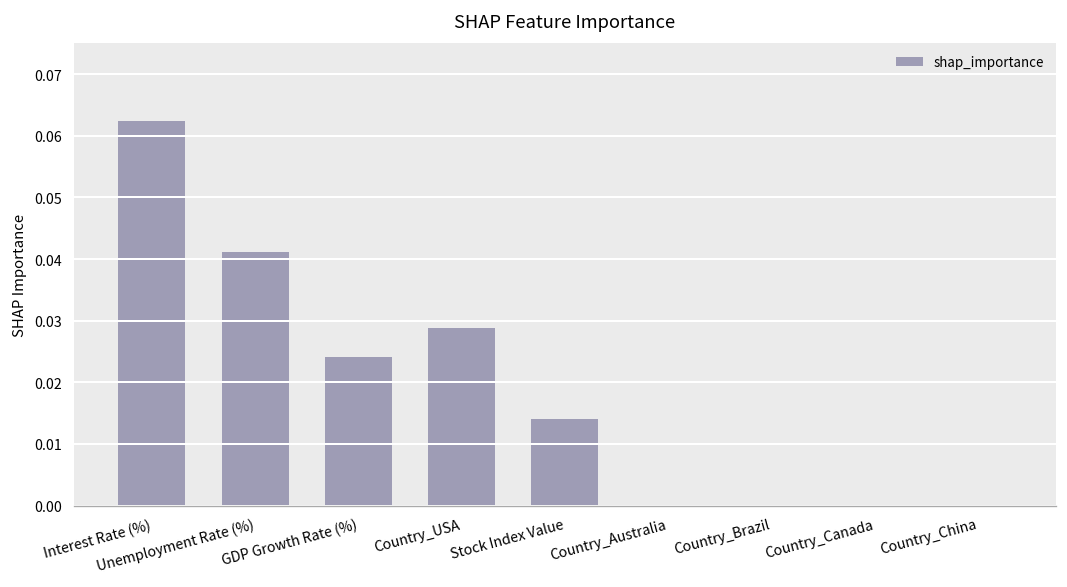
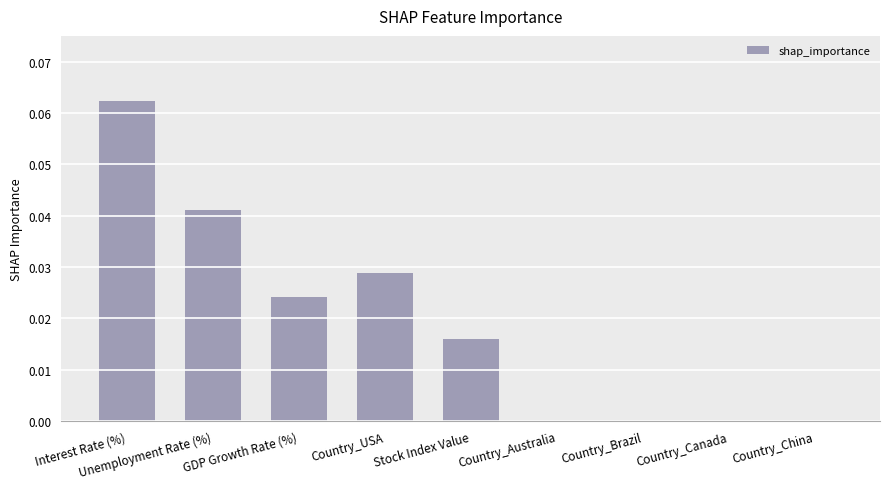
Stock Index Value: 0.014 -> 0.016
